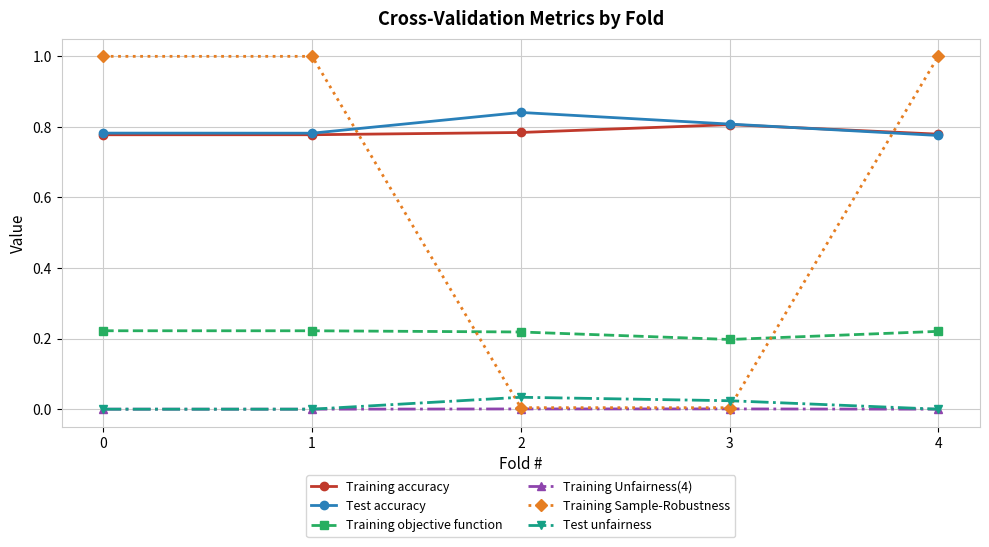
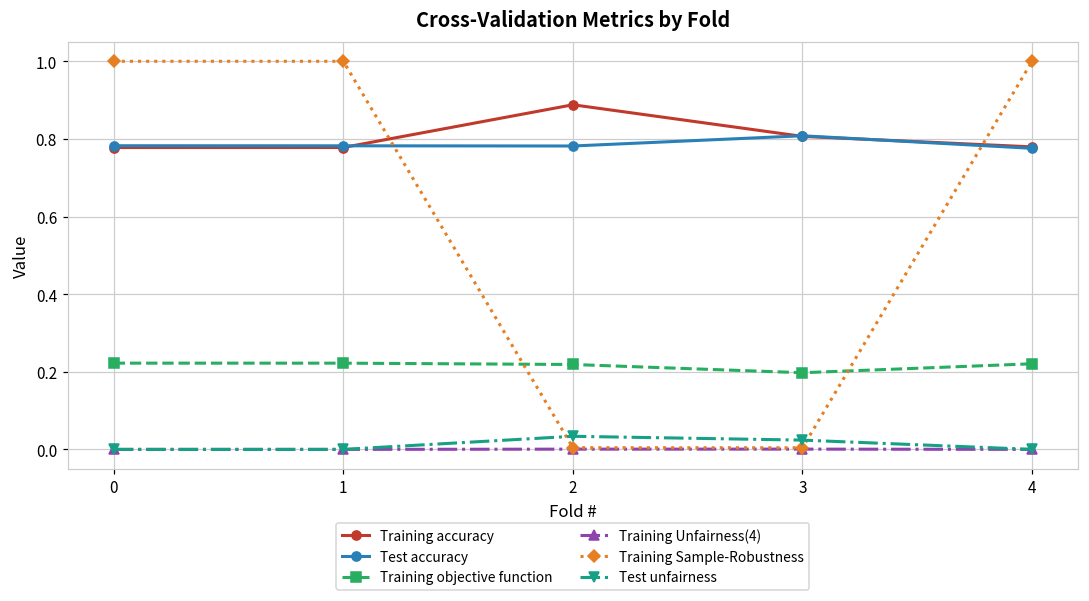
Training accuracy, 2: 0.78 -> 0.89
Test accuracy, 2: 0.84 -> 0.78
